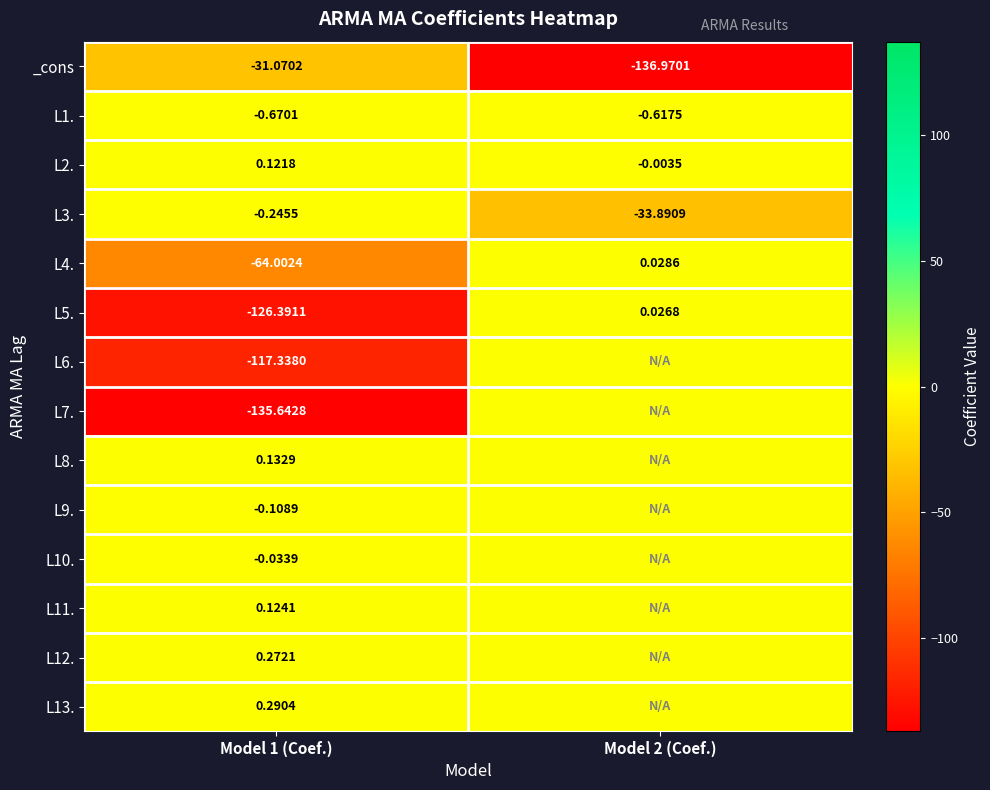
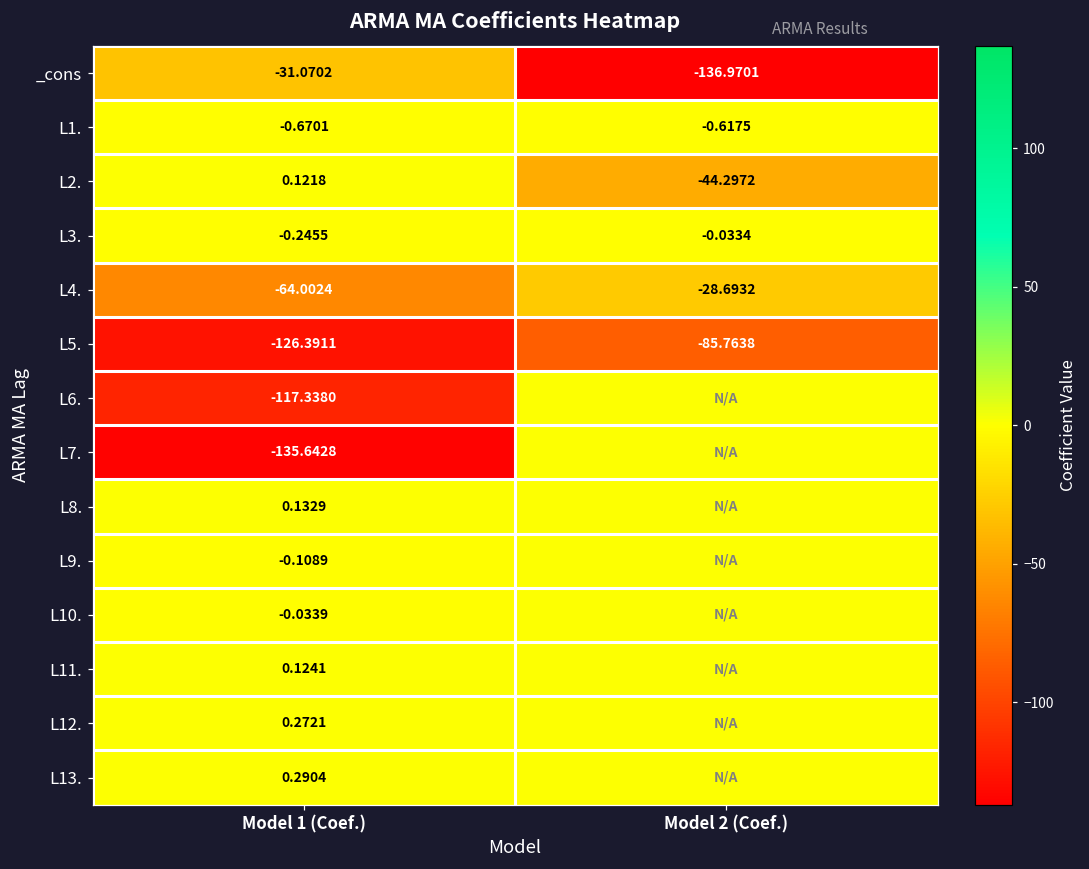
L2., Model 2 (Coef.): -0.0035 -> -44.2972
L3., Model 2 (Coef.): -33.8909 -> -0.0334
L4., Model 2 (Coef.): 0.0286 -> -28.6932
L5., Model 2 (Coef.): 0.0268 -> -85.7638
